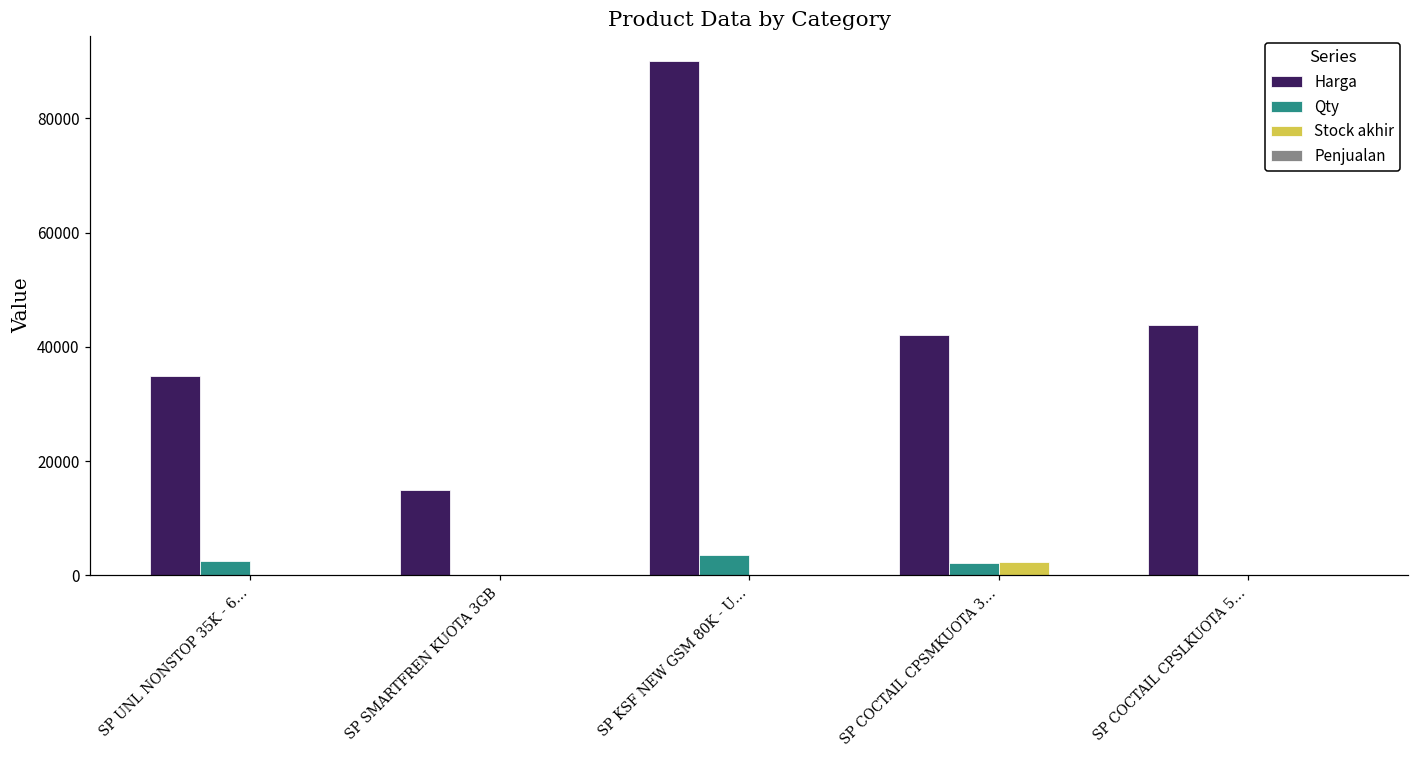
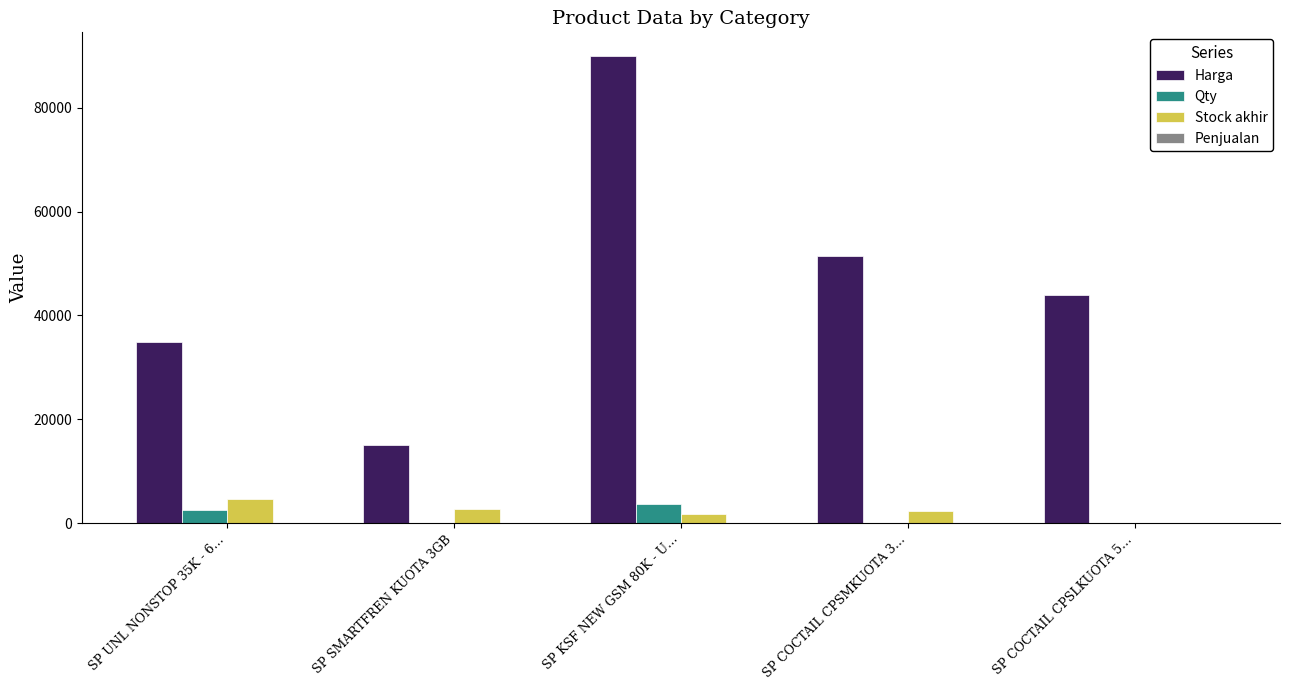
Stock akhir, SP UNL NONSTOP 35K - 6…: 0 -> 5000
Stock akhir, SP SMARTFREN KUOTA 3GB: 0 -> 3000
Stock akhir, SP KSF NEW GSM 80K - U…: 0 -> 2000
Harga, SP COCTAIL CPSMKUOTA 3…: 42000 -> 51000
Qty, SP COCTAIL CPSMKUOTA 3…: 2000 -> 0
